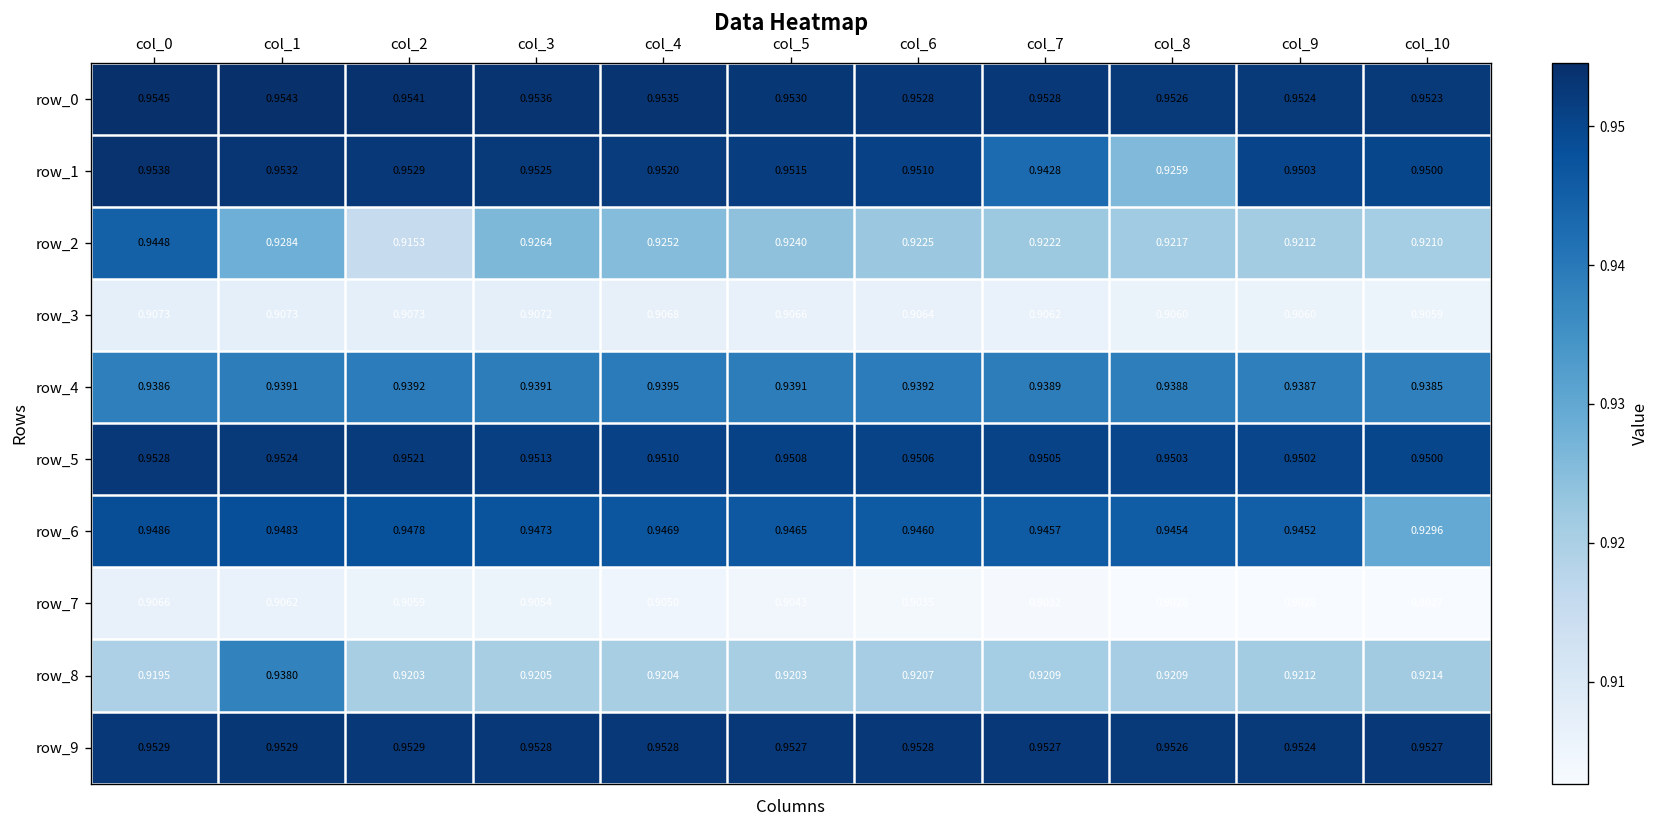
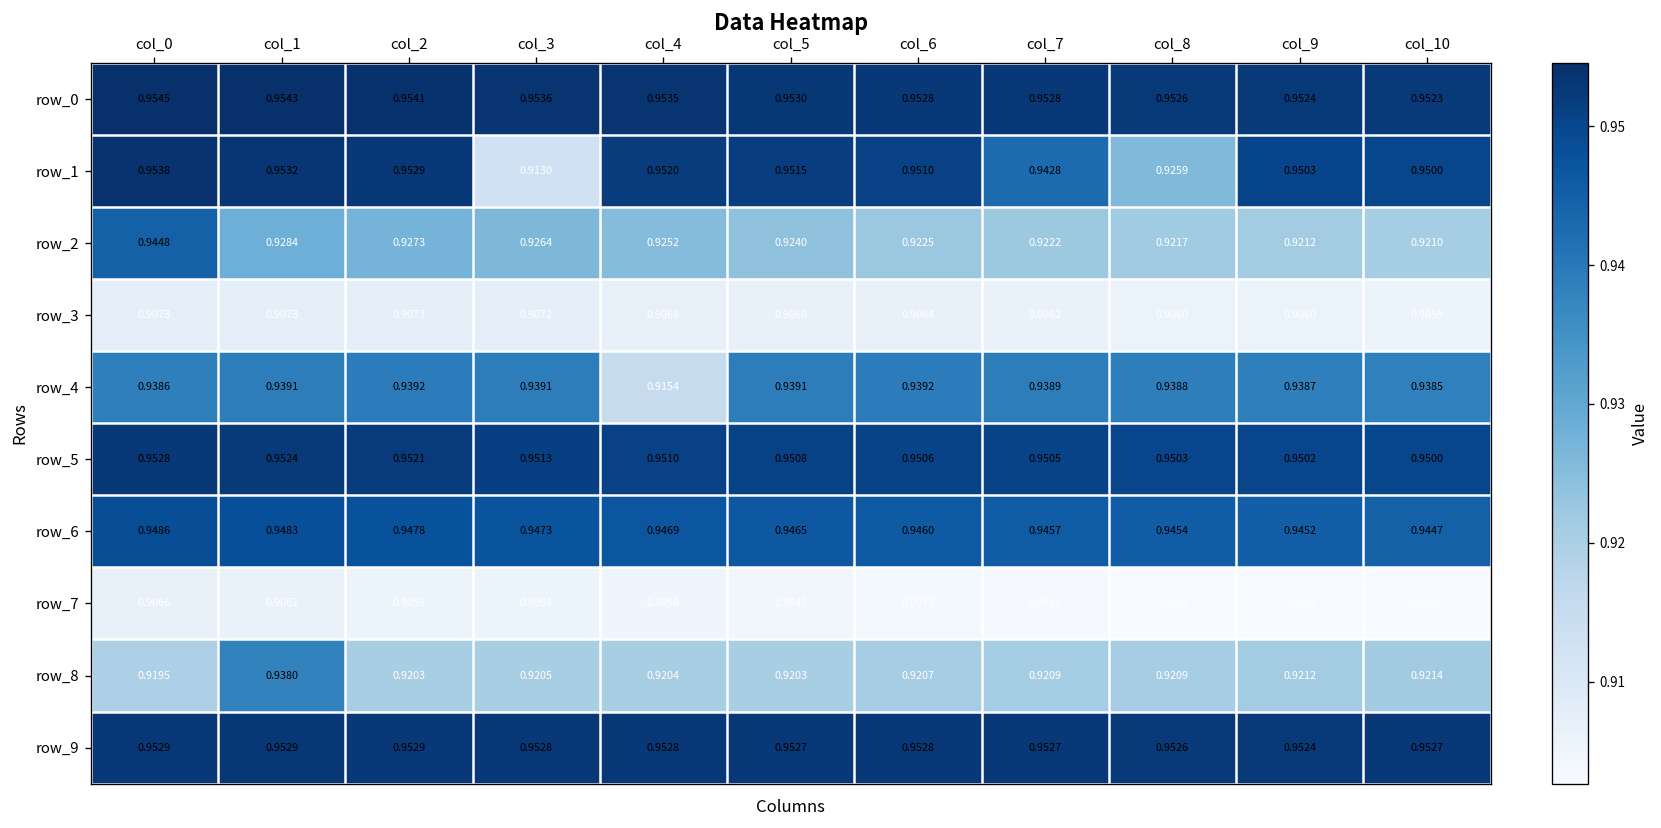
row_1, col_3: 0.9525 -> 0.9130
row_2, col_2: 0.9153 -> 0.9273
row_4, col_4: 0.9395 -> 0.9154
row_6, col_10: 0.9296 -> 0.9447
